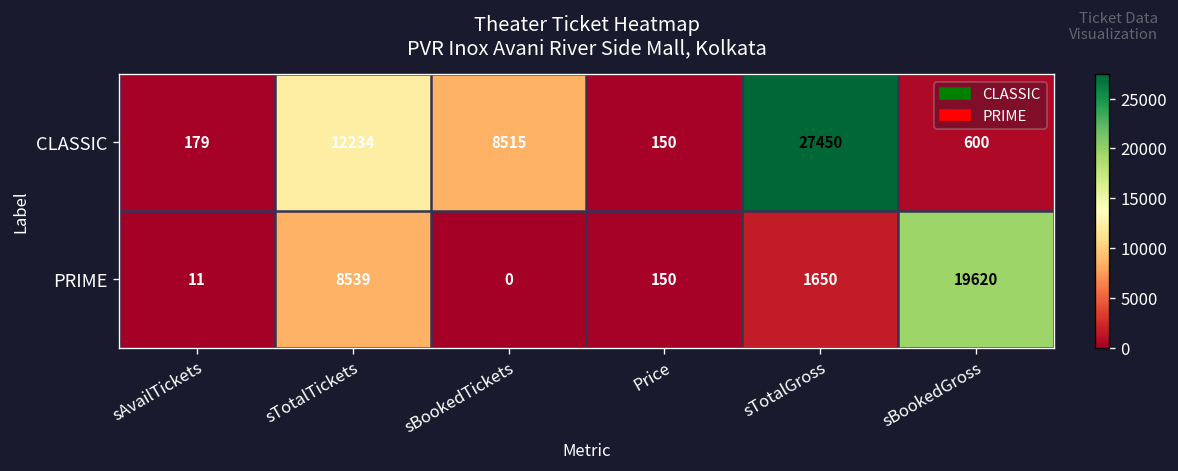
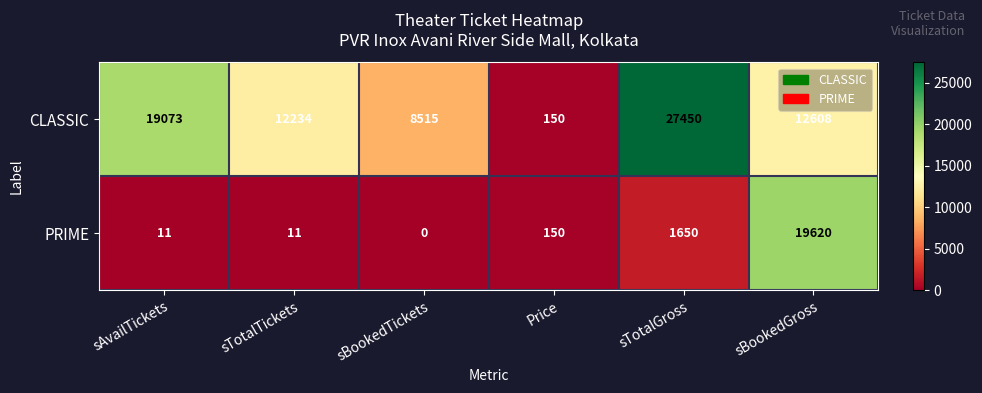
CLASSIC, sAvailTickets: 179 -> 19073
CLASSIC, sBookedGross: 600 -> 12608
PRIME, sTotalTickets: 8539 -> 11
